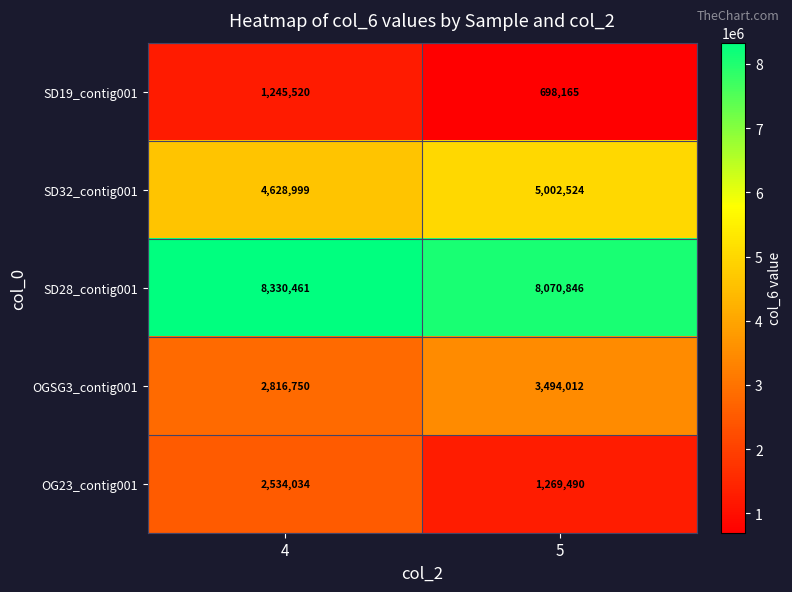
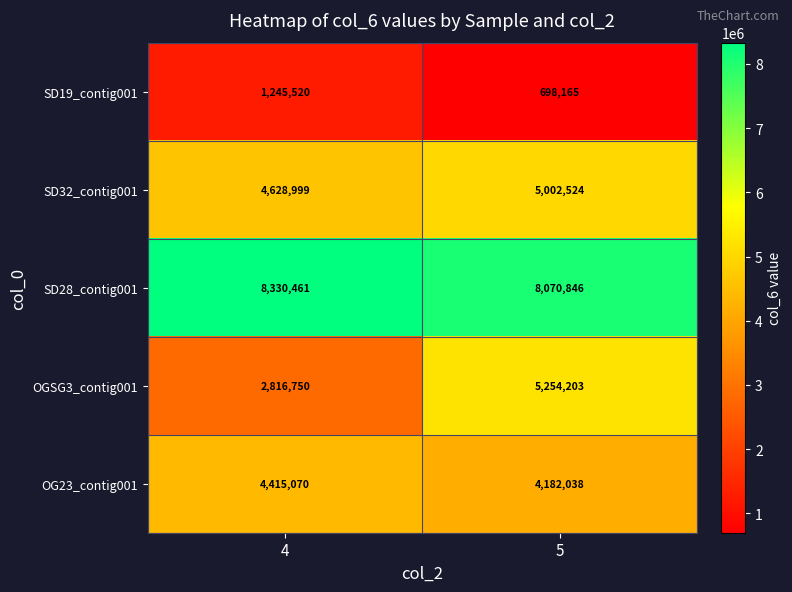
OGSG3_contig001, 5: 3,494,012 -> 5,254,203
OG23_contig001, 4: 2,534,034 -> 4,415,070
OG23_contig001, 5: 1,269,490 -> 4,182,038
